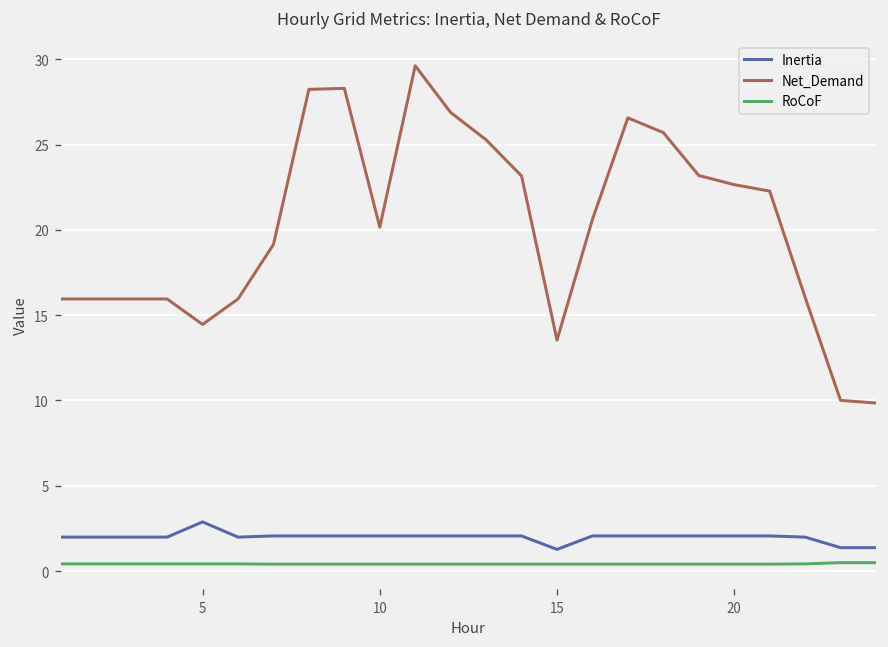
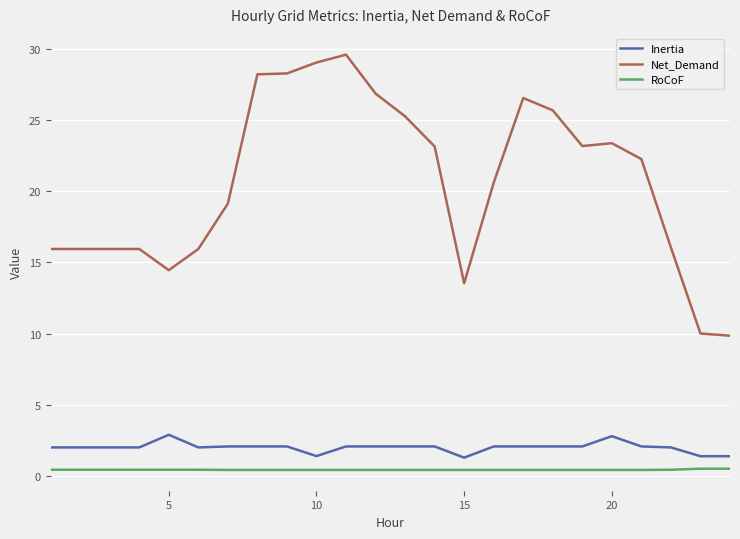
Inertia, 10: 2.1 -> 1.4
Net_Demand, 10: 20.2 -> 29.1
Inertia, 20: 2.1 -> 2.8
Net_Demand, 20: 22.7 -> 23.4
